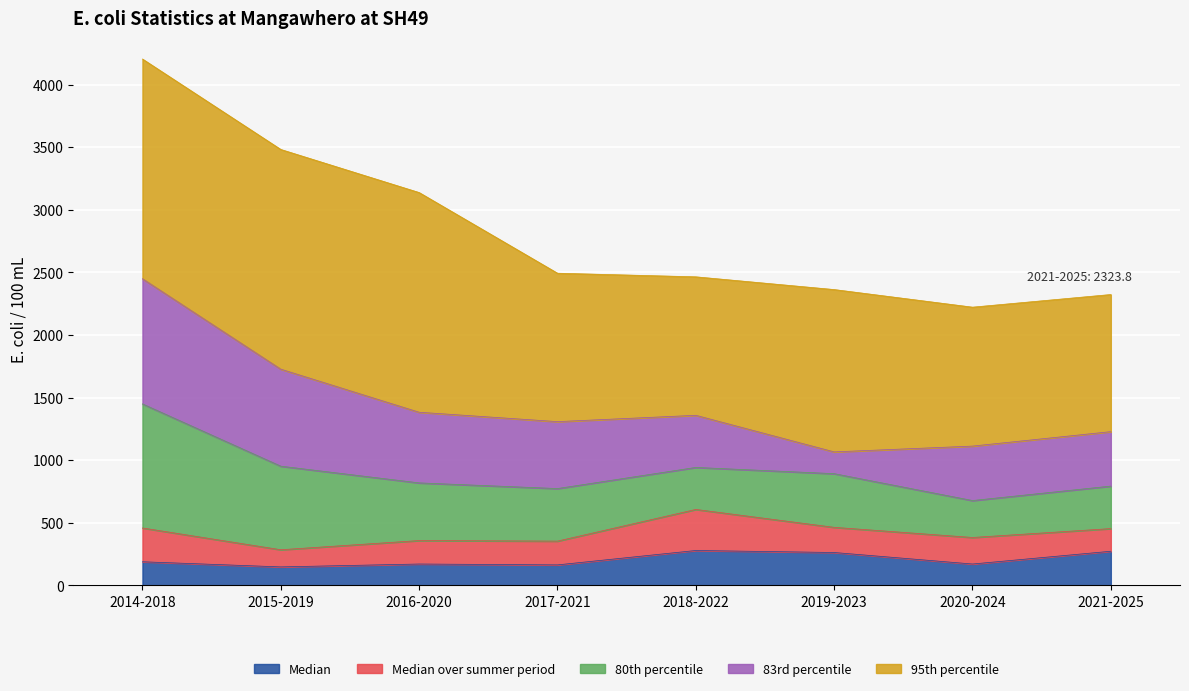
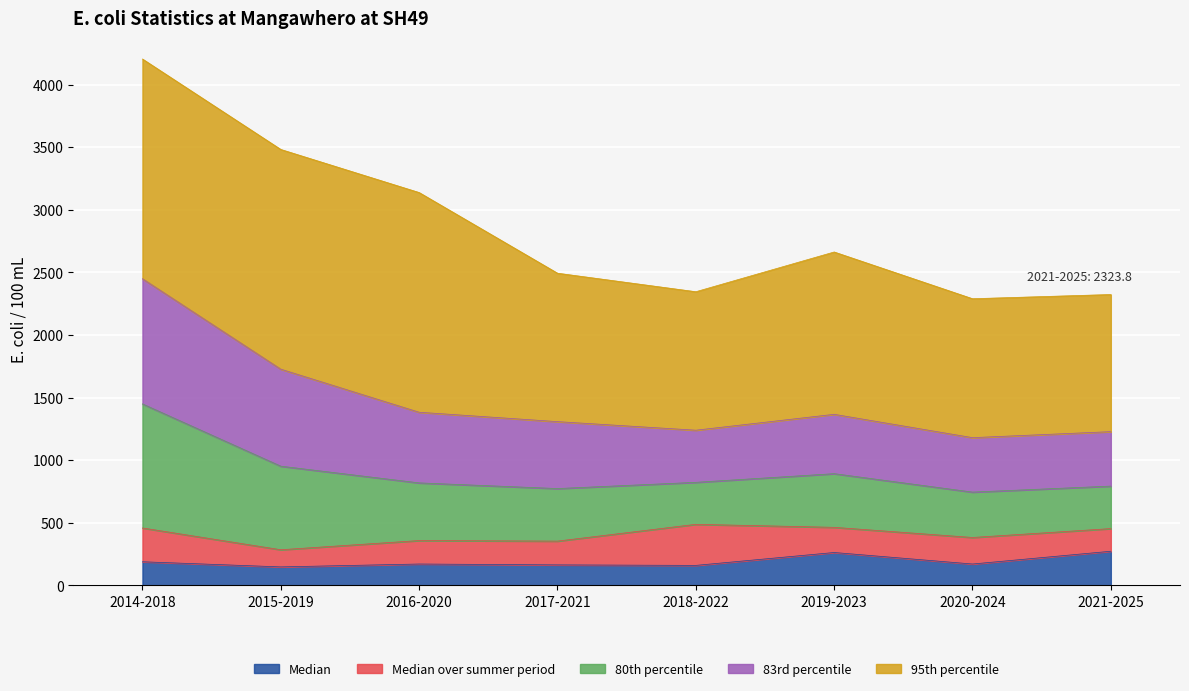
Median, 2018-2022: 280 -> 160
83rd percentile, 2019-2023: 170 -> 470
80th percentile, 2020-2024: 300 -> 360
